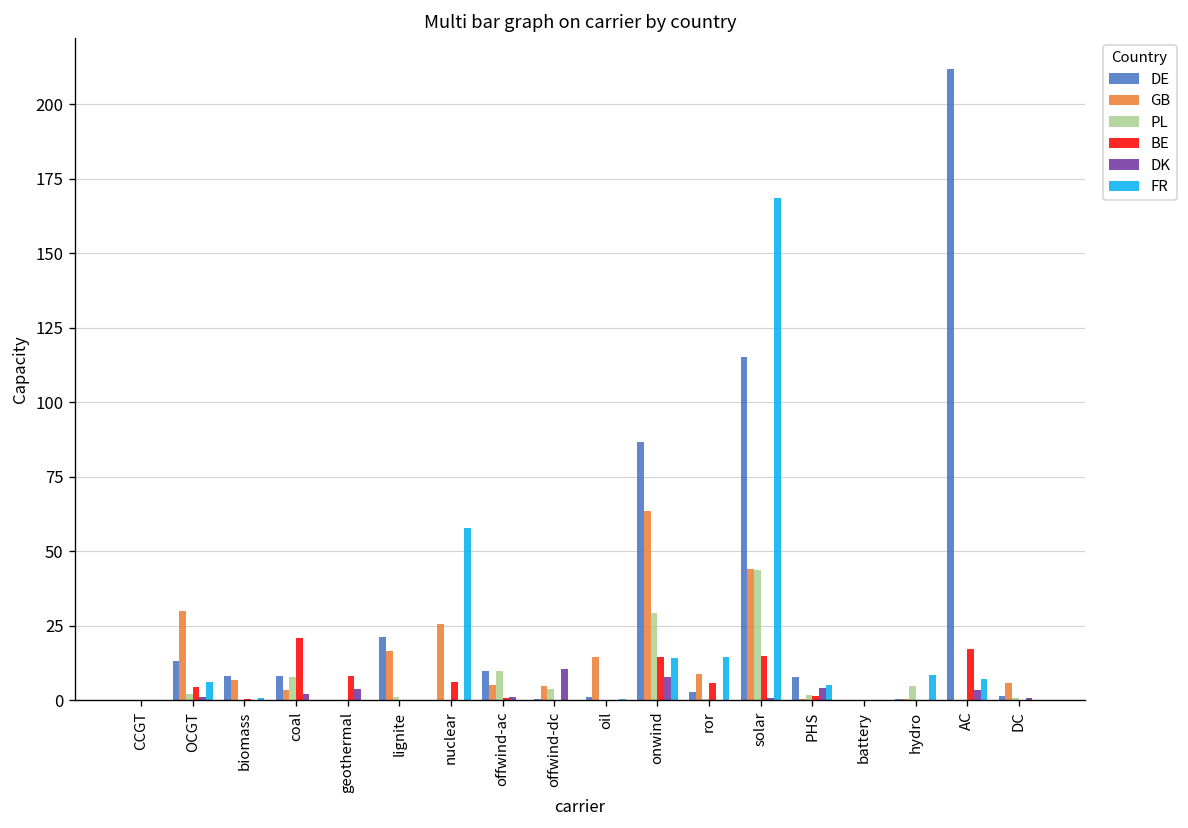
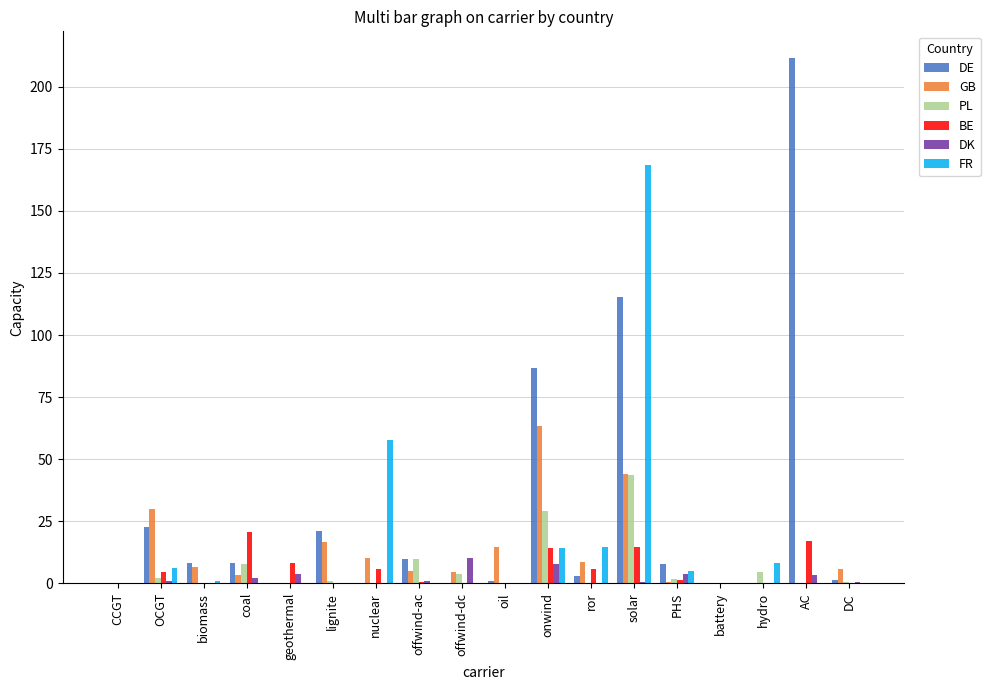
DE, OCGT: 13 -> 23
GB, nuclear: 26 -> 10
FR, AC: 7 -> 0
